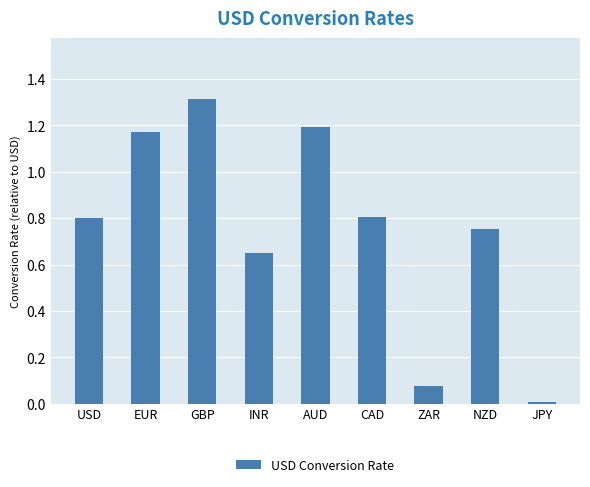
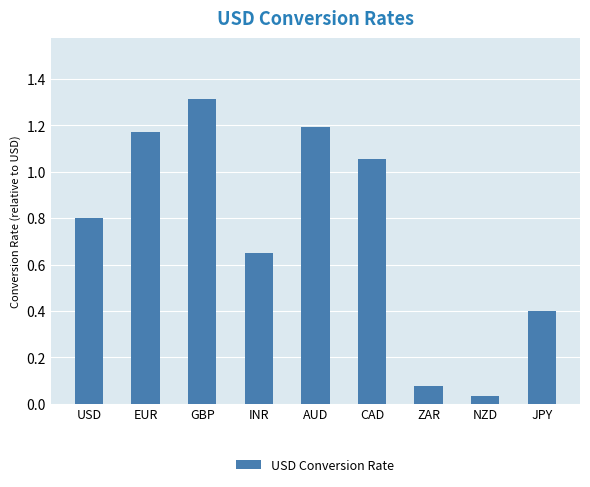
CAD: 0.80 -> 1.06
NZD: 0.75 -> 0.03
JPY: 0.01 -> 0.40
